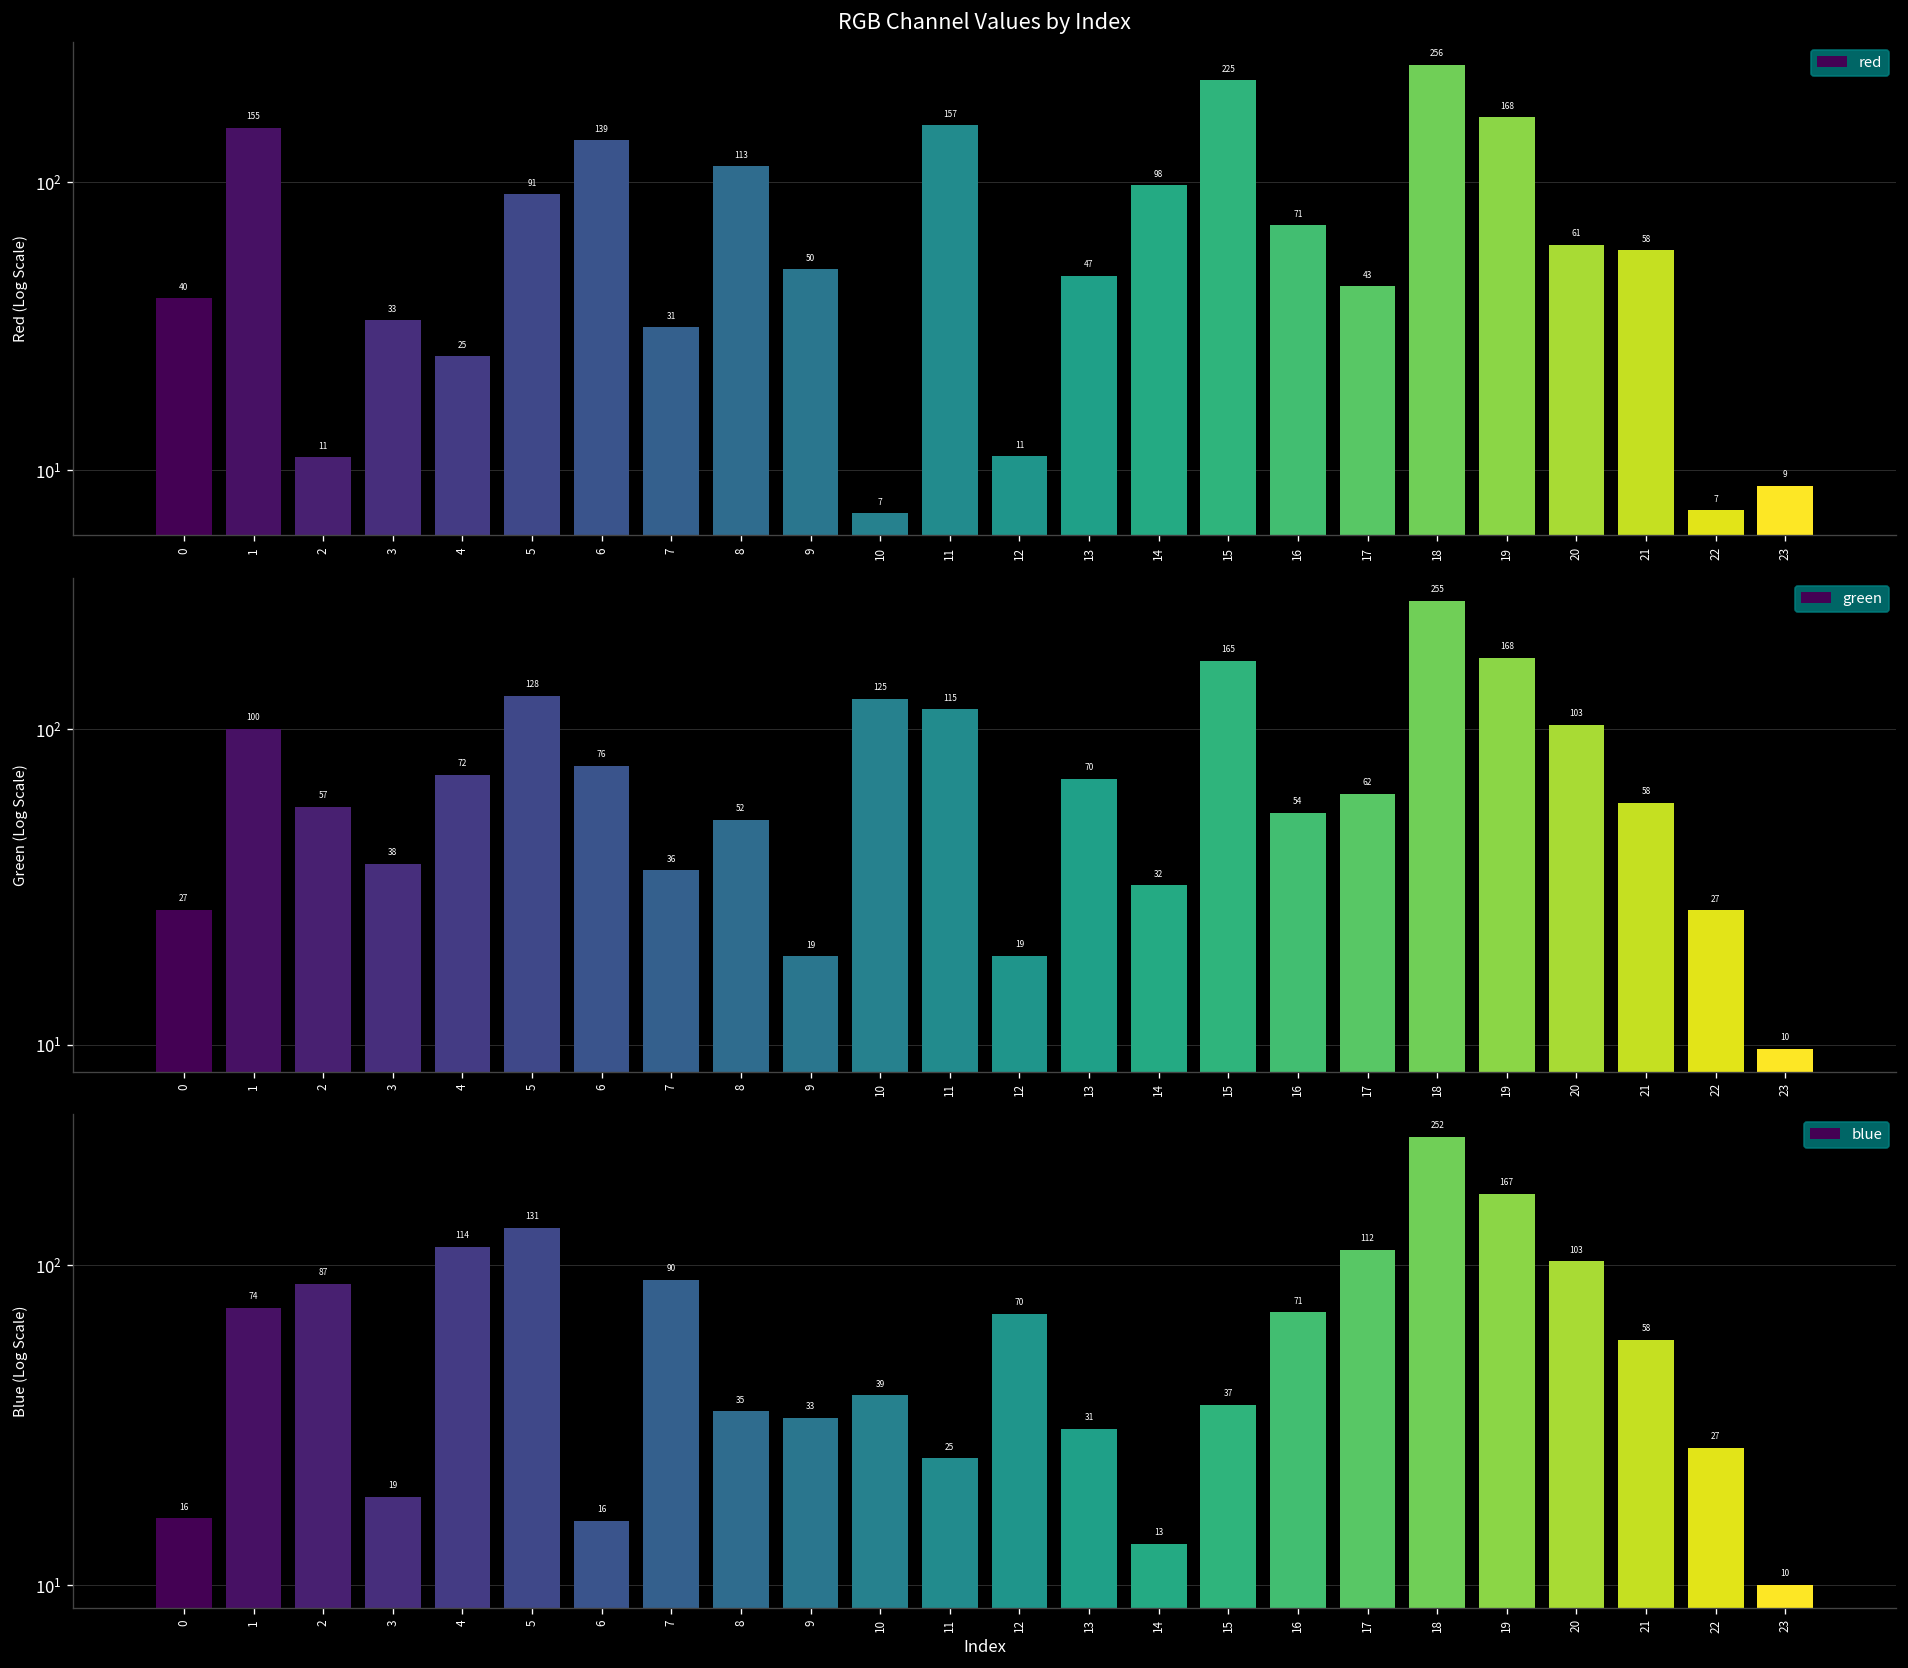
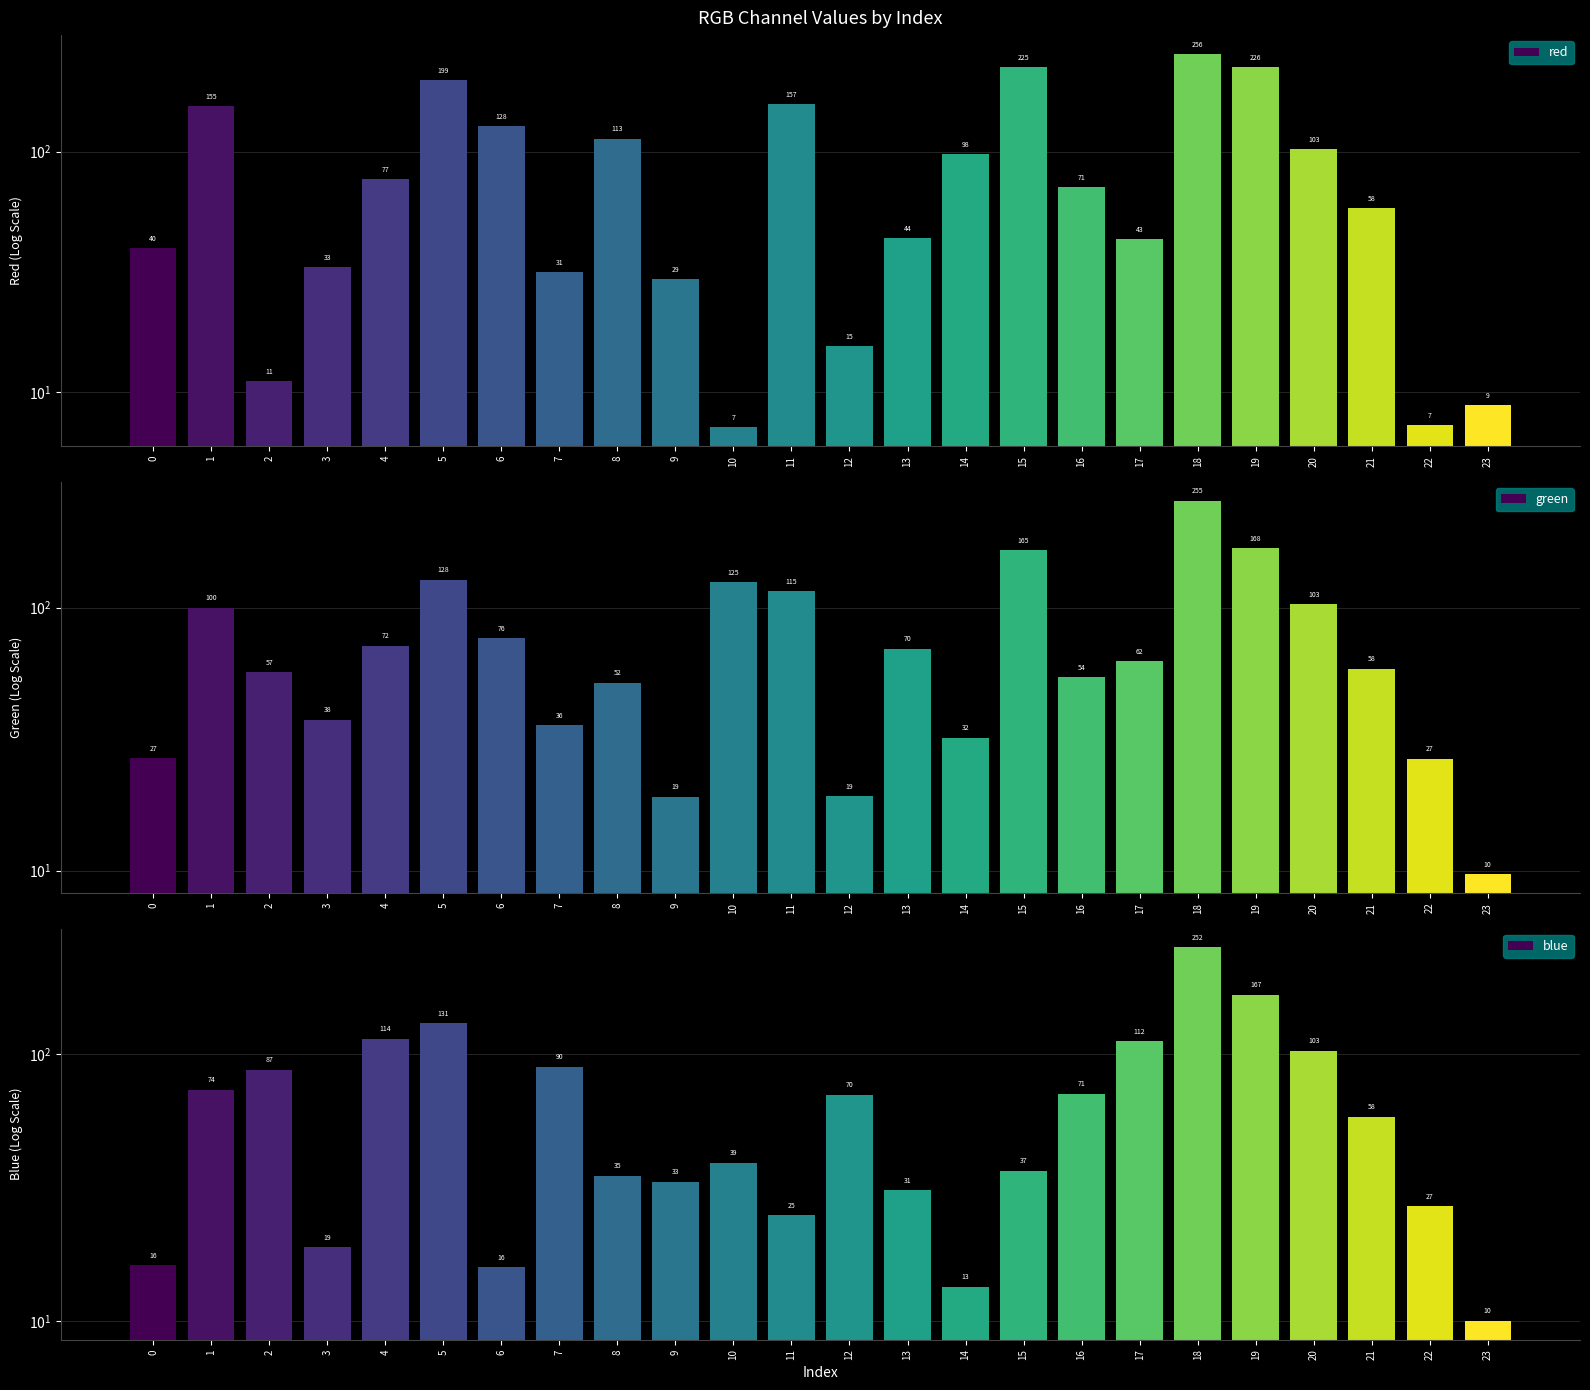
RGB Channel Values by Index, 4: 25 -> 77
RGB Channel Values by Index, 5: 91 -> 199
RGB Channel Values by Index, 6: 139 -> 128
RGB Channel Values by Index, 9: 50 -> 29
RGB Channel Values by Index, 12: 11 -> 15
RGB Channel Values by Index, 13: 47 -> 44
RGB Channel Values by Index, 19: 168 -> 226
RGB Channel Values by Index, 20: 61 -> 103
